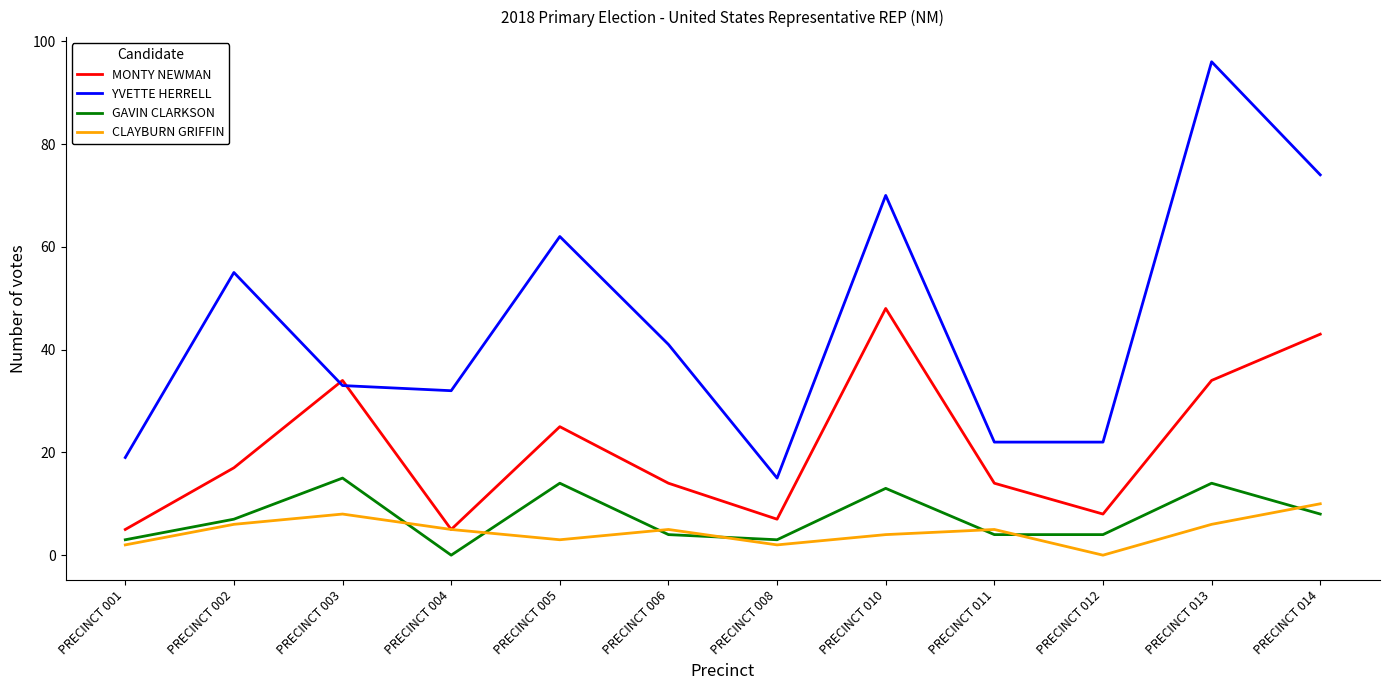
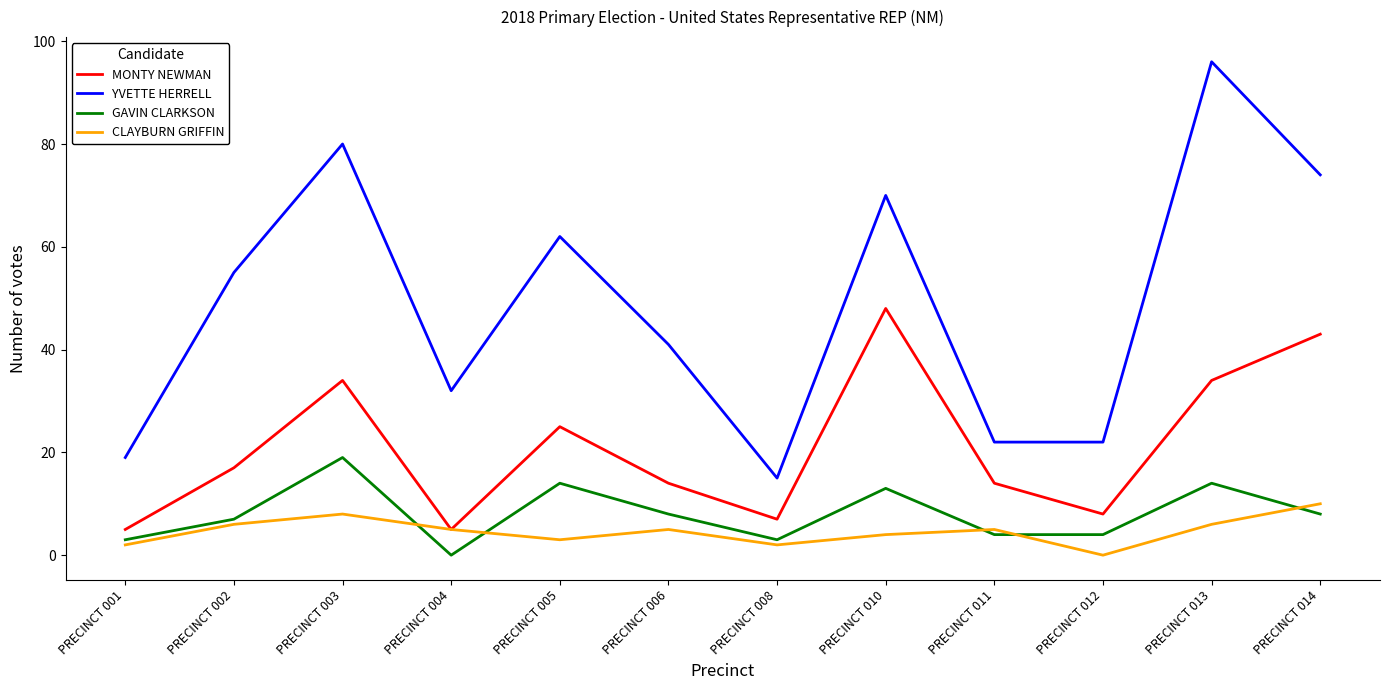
YVETTE HERRELL, PRECINCT 003: 33 -> 80
GAVIN CLARKSON, PRECINCT 003: 15 -> 19
GAVIN CLARKSON, PRECINCT 006: 4 -> 8
